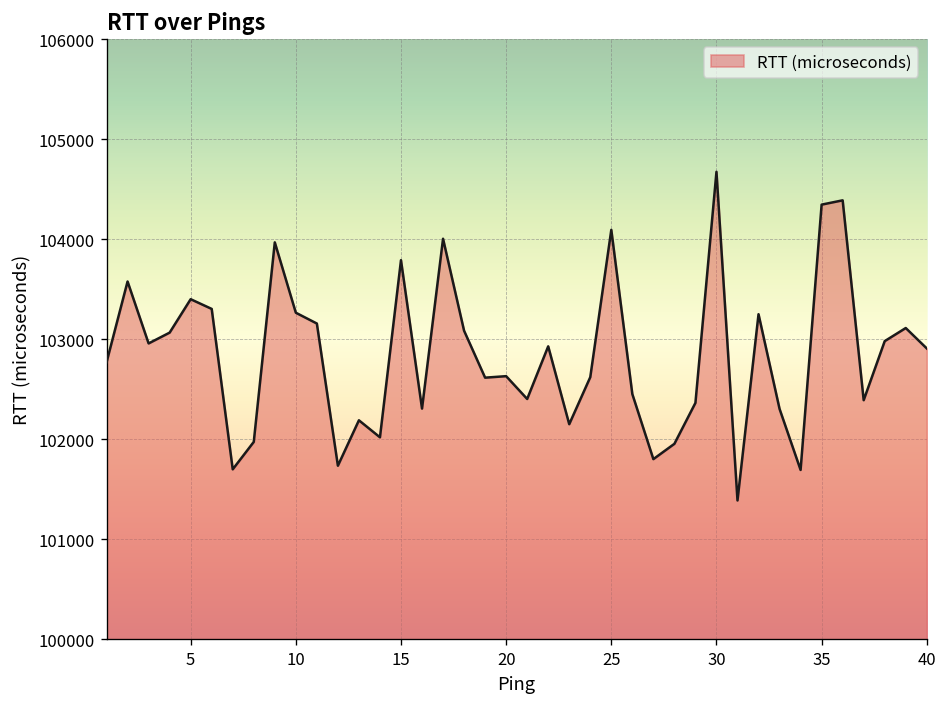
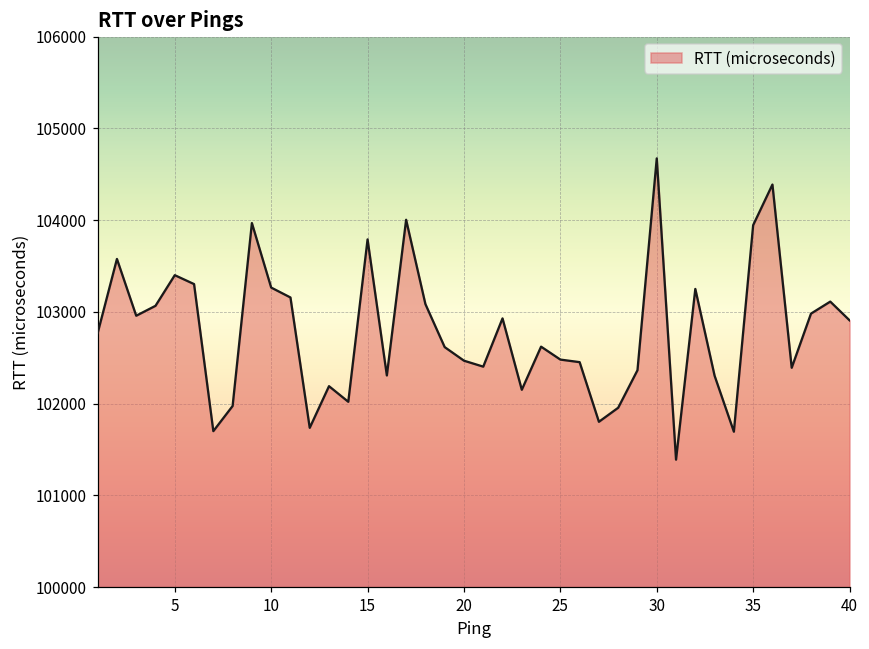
20: 102600 -> 102500
25: 104100 -> 102500
35: 104300 -> 103900
